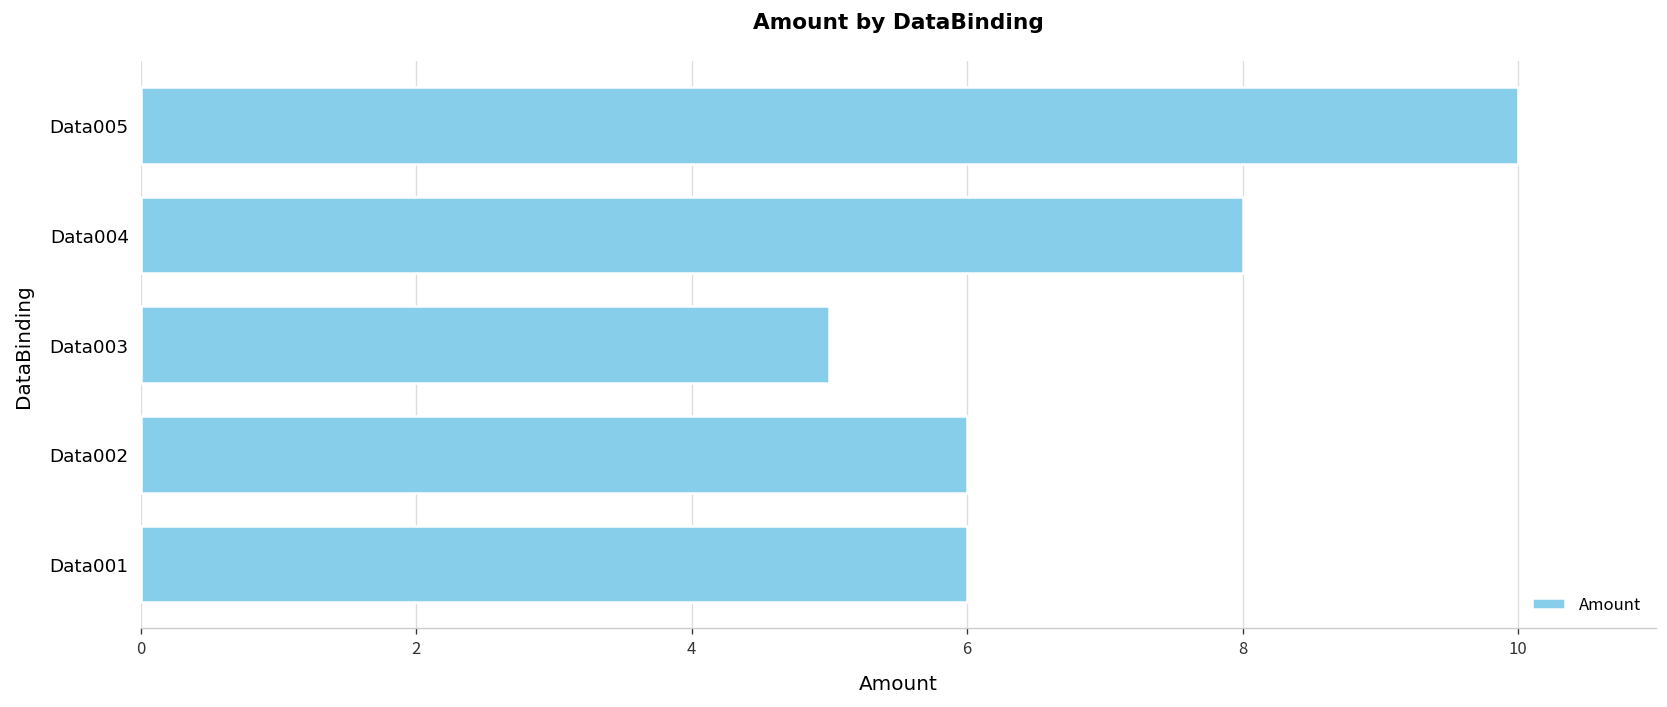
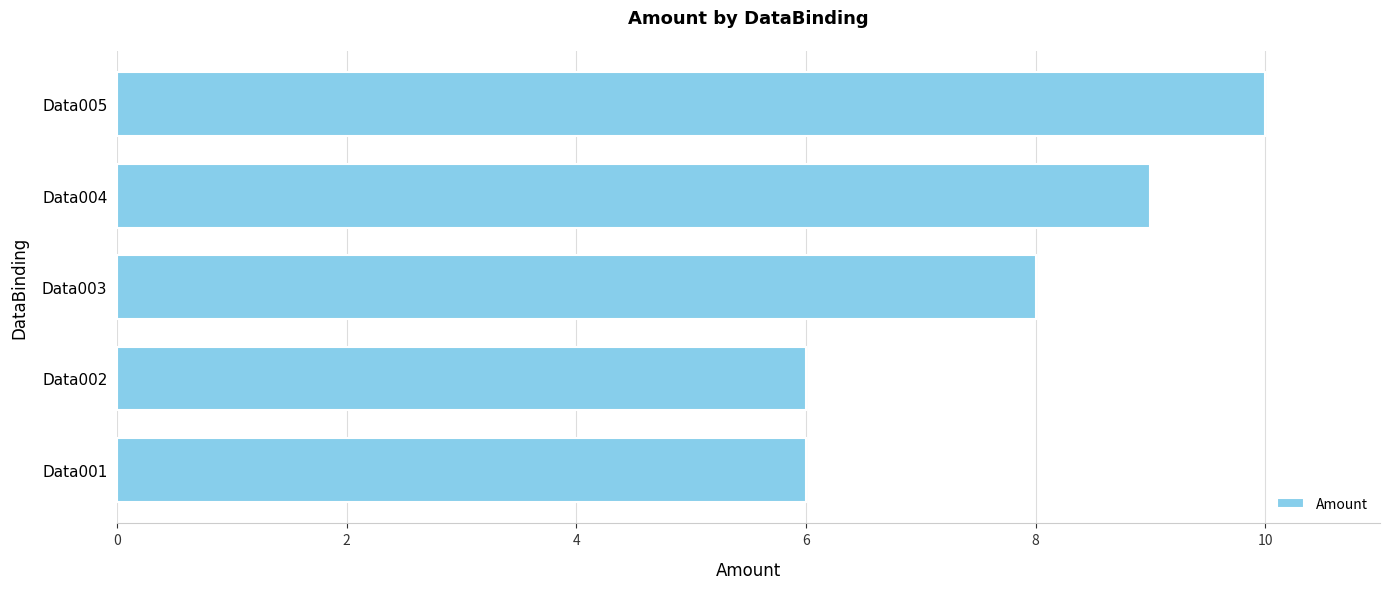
Data004: 8 -> 9
Data003: 5 -> 8
